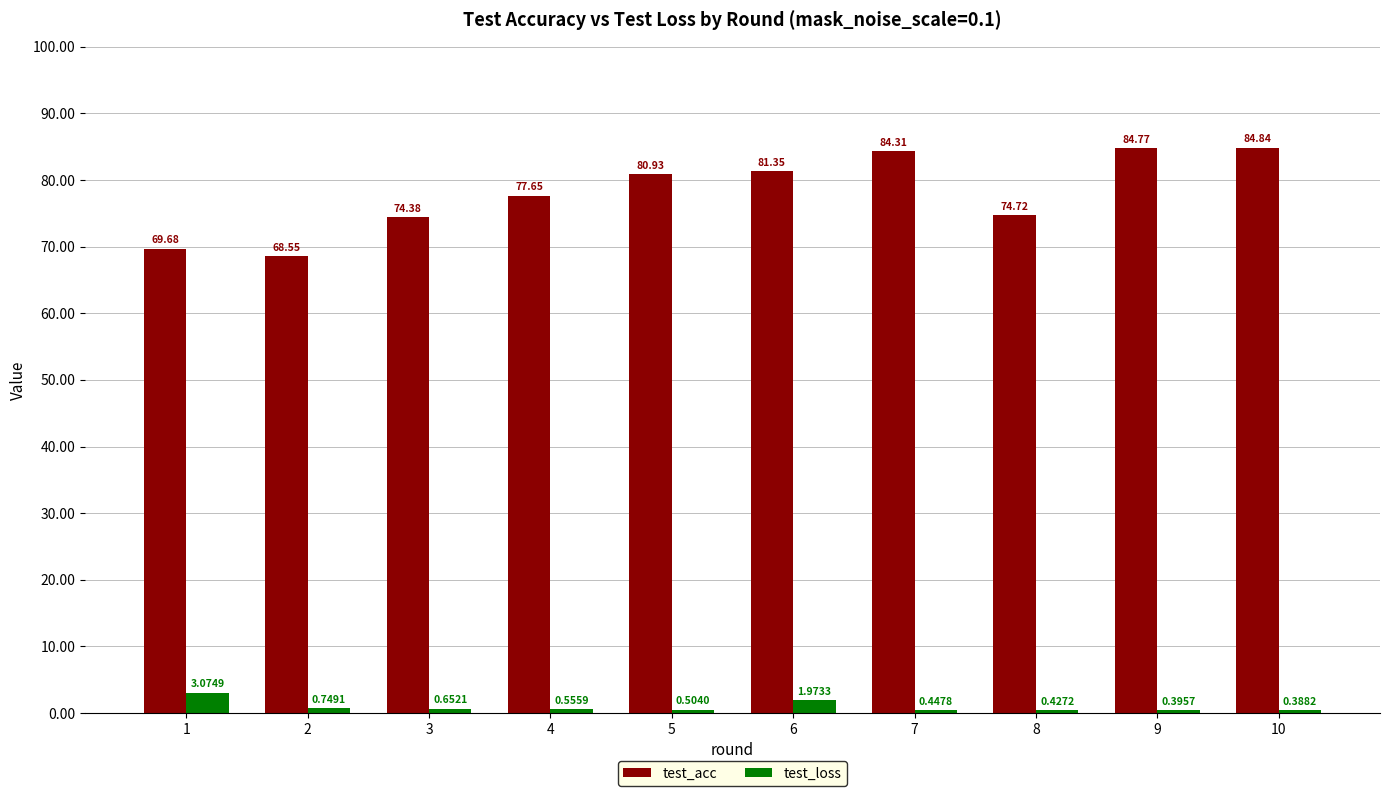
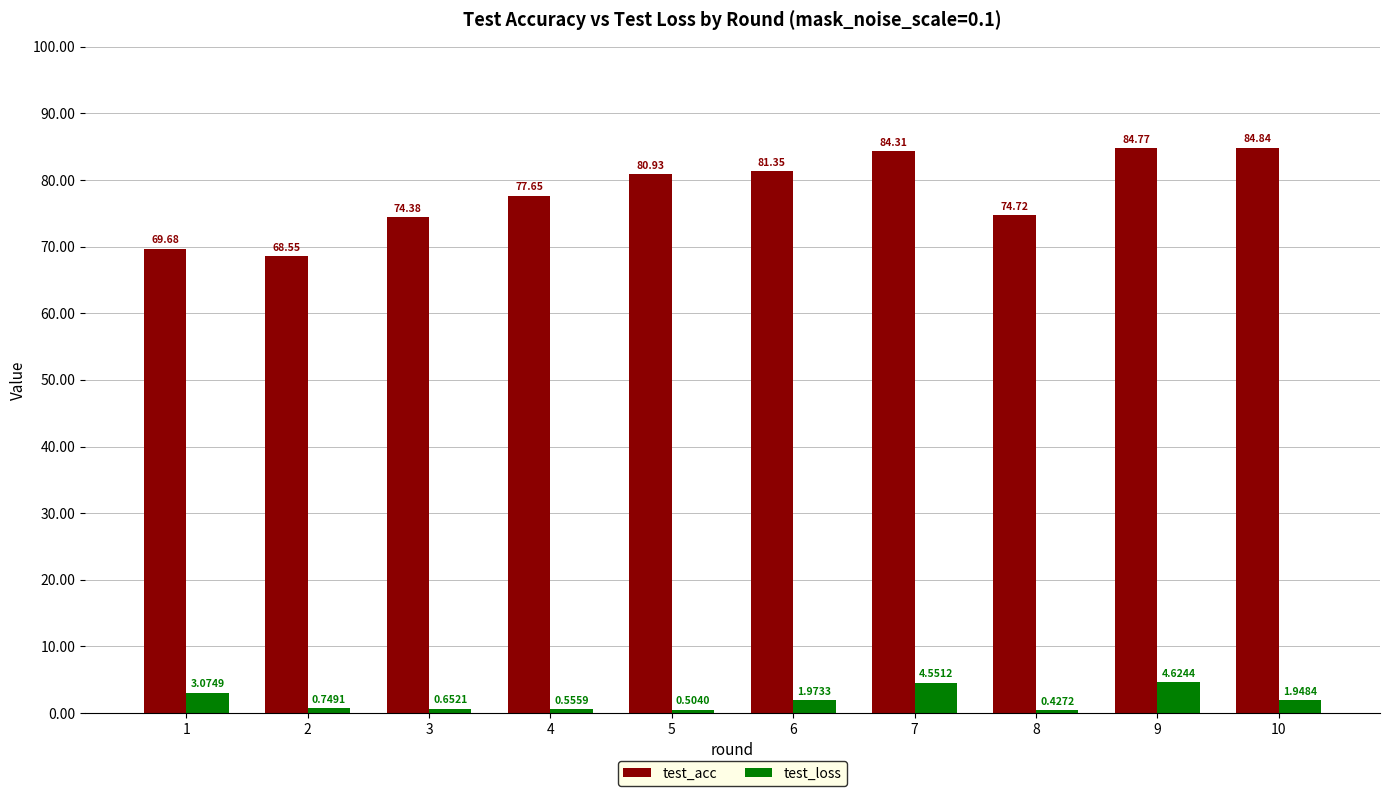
test_loss, 7: 0.4478 -> 4.5512
test_loss, 9: 0.3957 -> 4.6244
test_loss, 10: 0.3882 -> 1.9484
